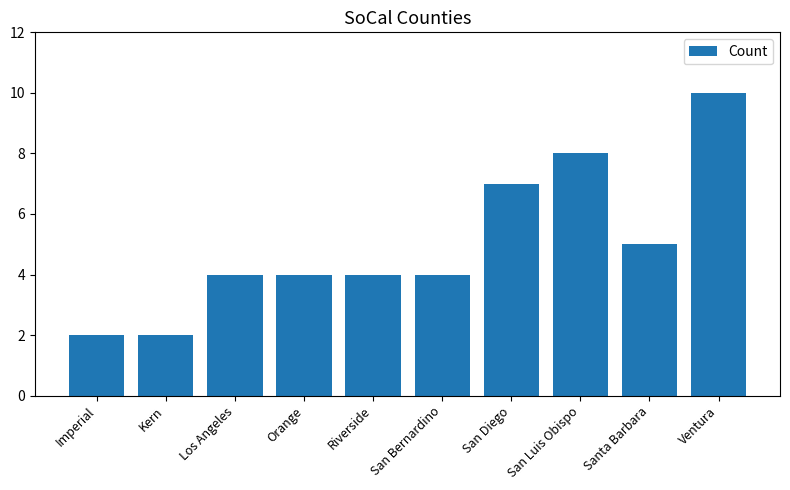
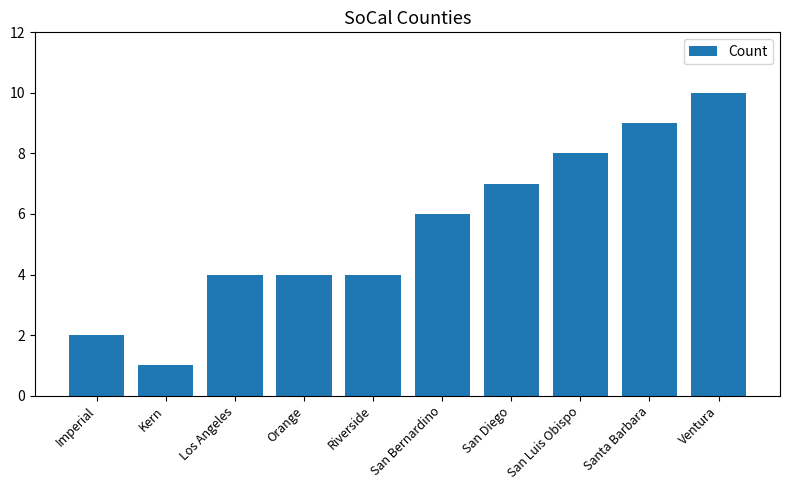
Kern: 2 -> 1
San Bernardino: 4 -> 6
Santa Barbara: 5 -> 9
